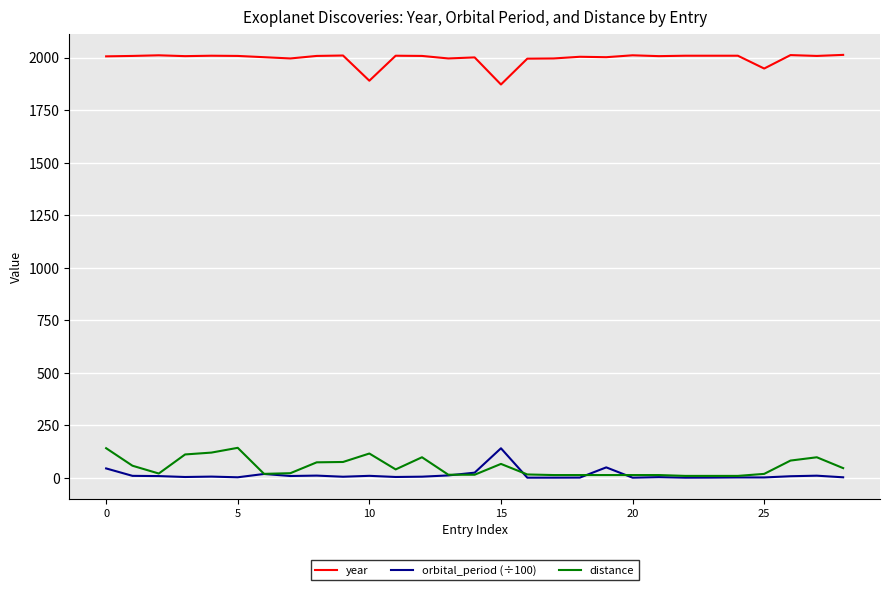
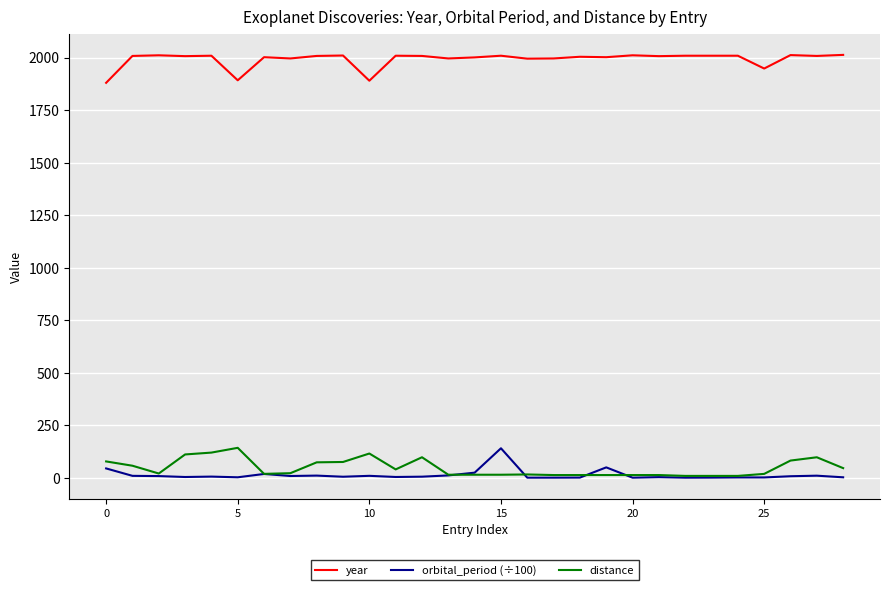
year, 0: 2010 -> 1880
distance, 0: 140 -> 80
year, 5: 2010 -> 1890
year, 15: 1870 -> 2010
distance, 15: 70 -> 10
